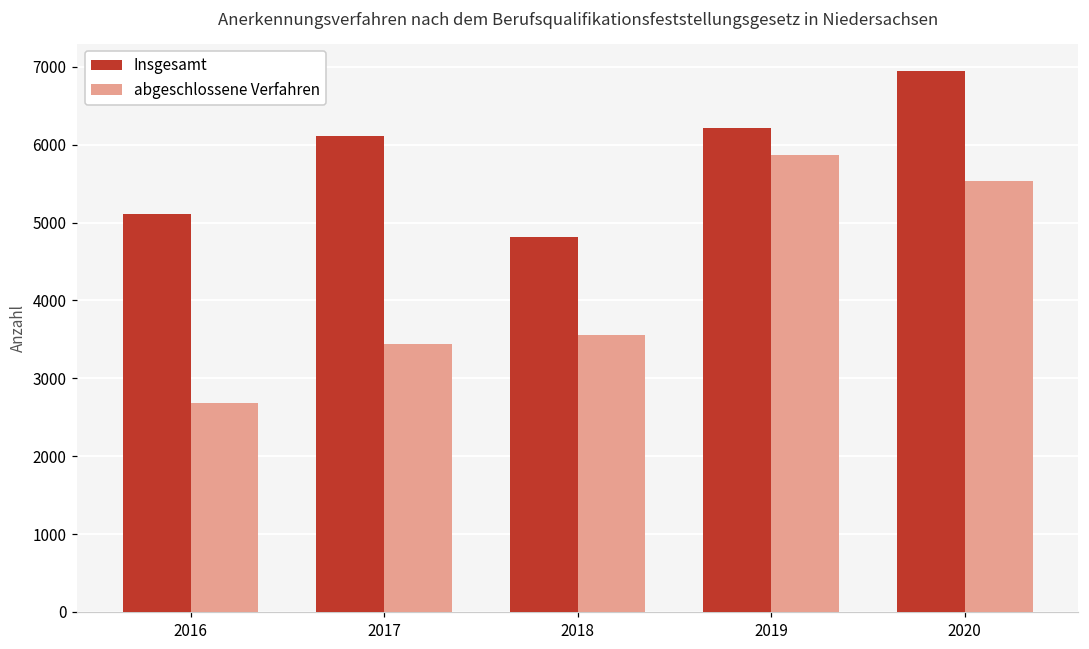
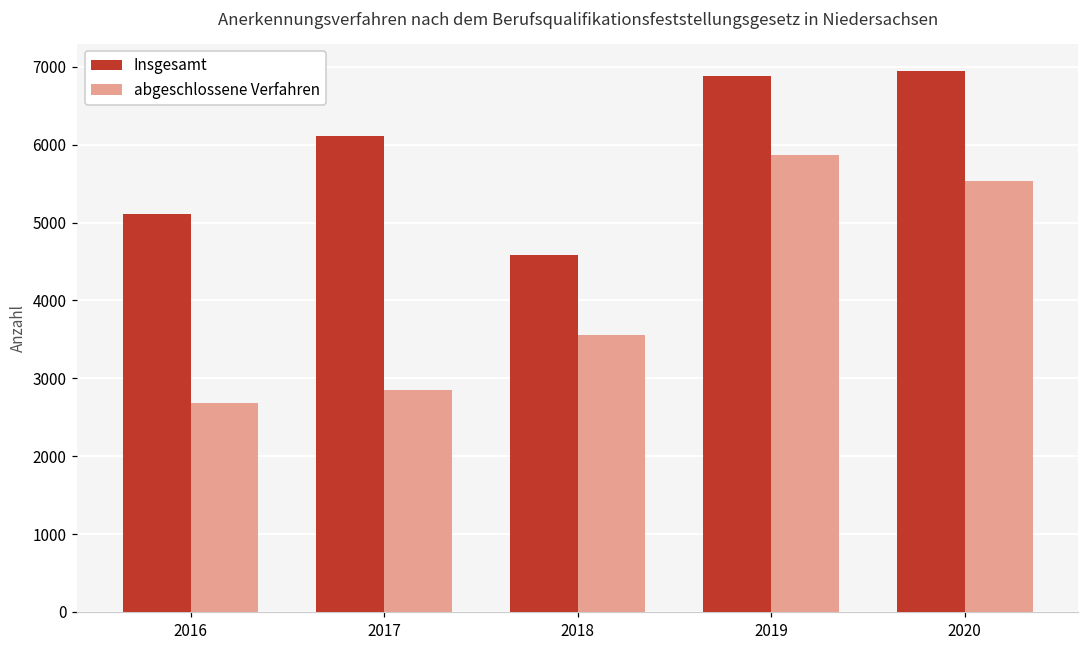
abgeschlossene Verfahren, 2017: 3400 -> 2800
Insgesamt, 2018: 4800 -> 4600
Insgesamt, 2019: 6200 -> 6900
